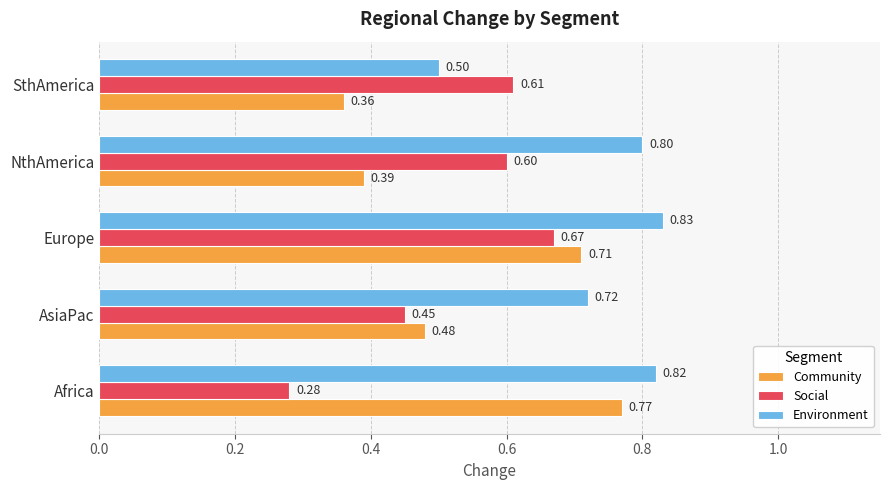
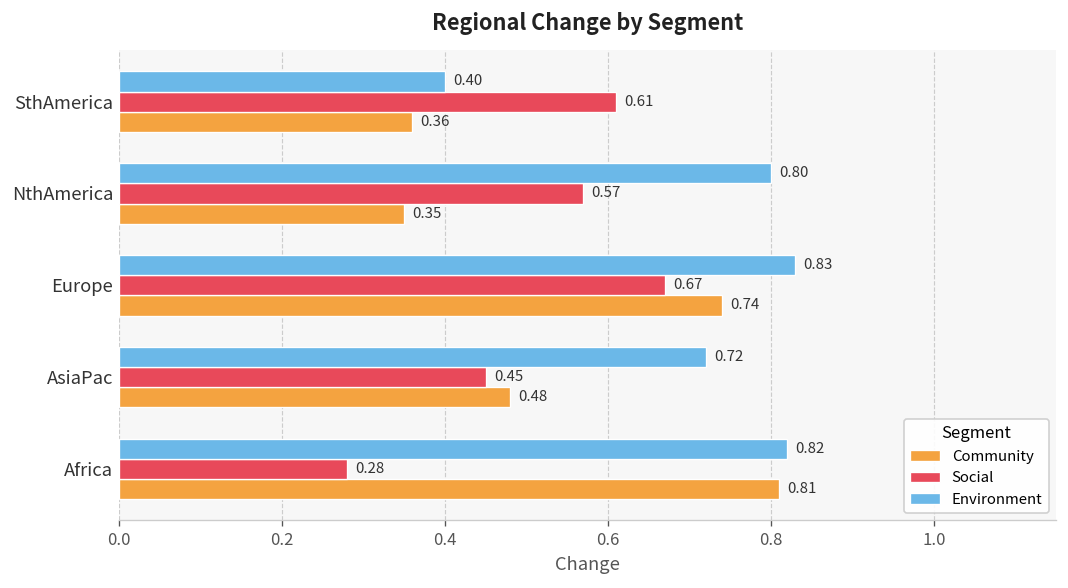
Environment, SthAmerica: 0.50 -> 0.40
Social, NthAmerica: 0.60 -> 0.57
Community, NthAmerica: 0.39 -> 0.35
Community, Europe: 0.71 -> 0.74
Community, Africa: 0.77 -> 0.81
